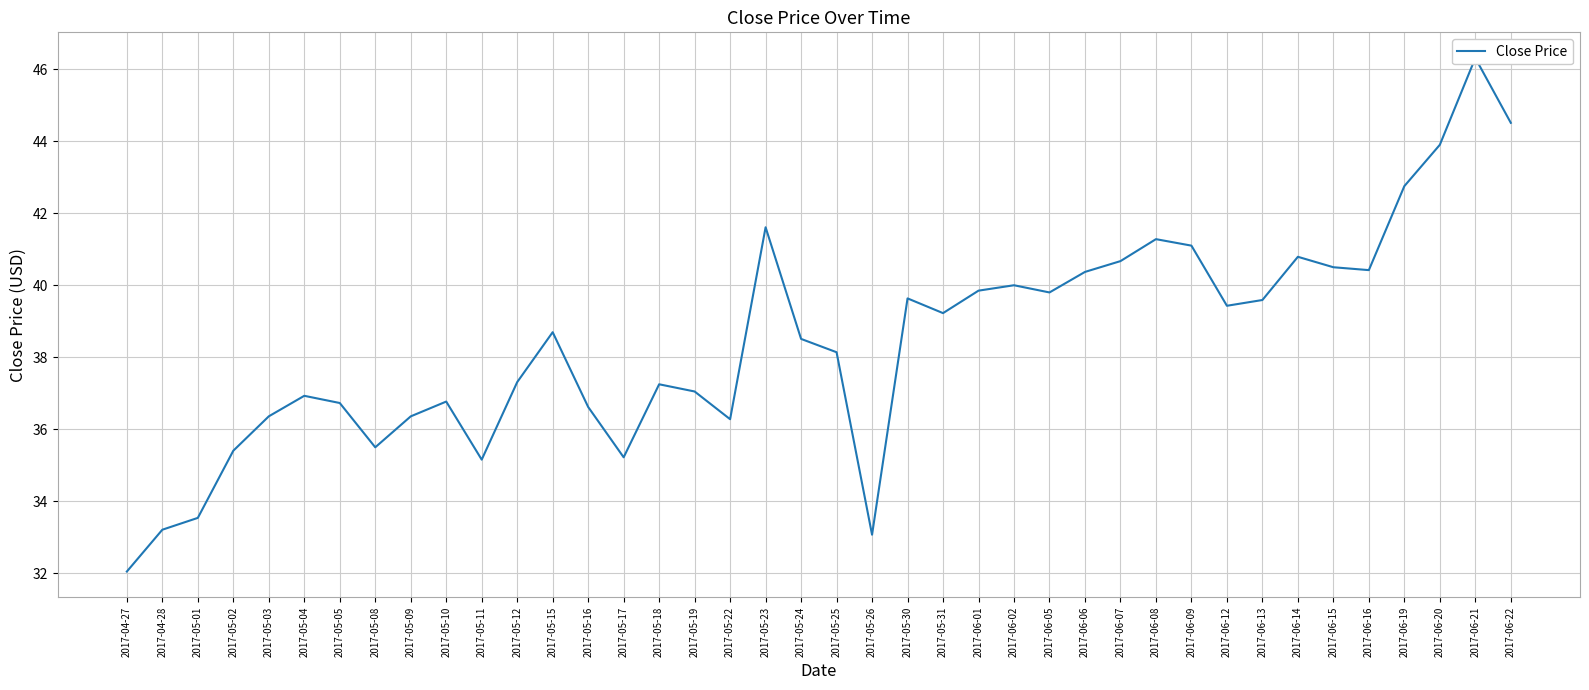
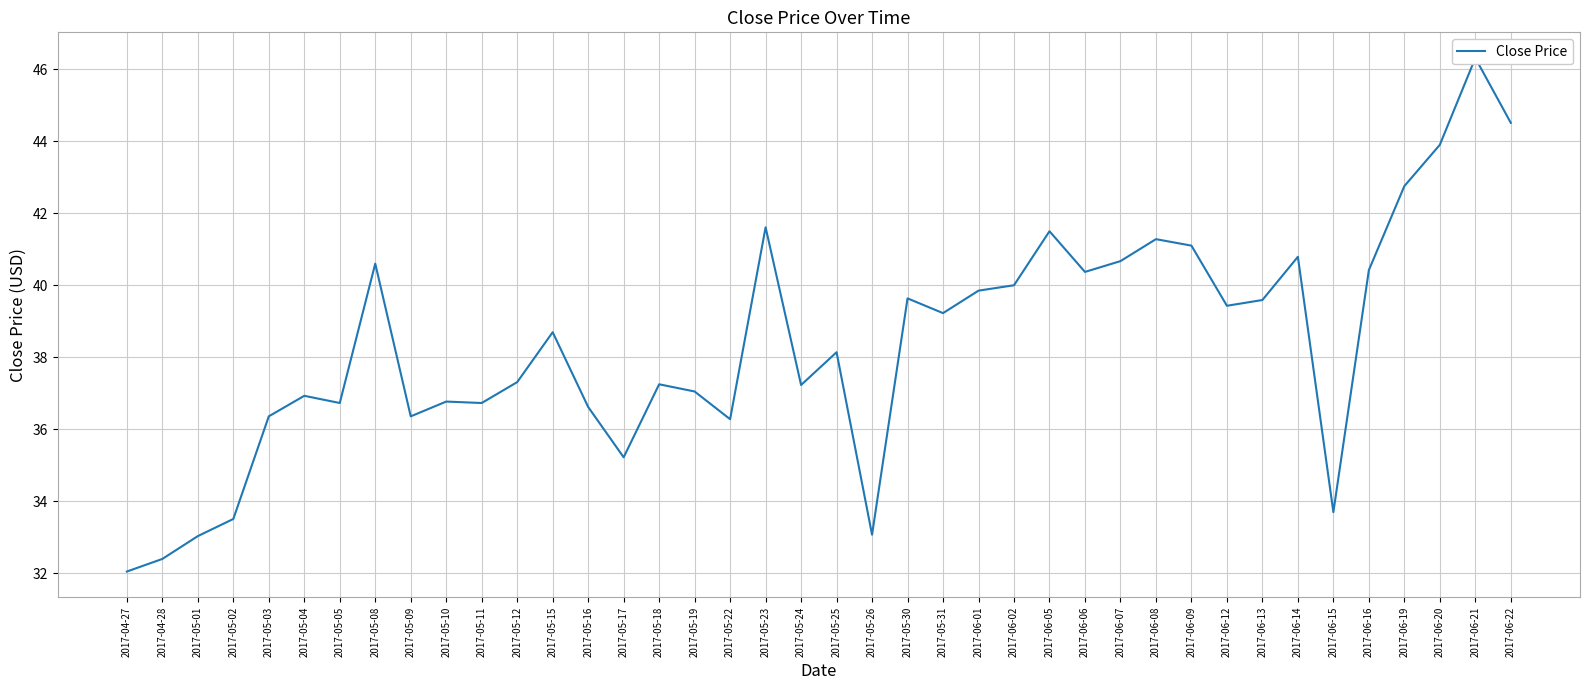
2017-04-28: 33.2 -> 32.4
2017-05-01: 33.5 -> 33.0
2017-05-02: 35.4 -> 33.5
2017-05-08: 35.5 -> 40.6
2017-05-11: 35.2 -> 36.7
2017-05-24: 38.5 -> 37.2
2017-06-05: 39.8 -> 41.5
2017-06-15: 40.5 -> 33.7
